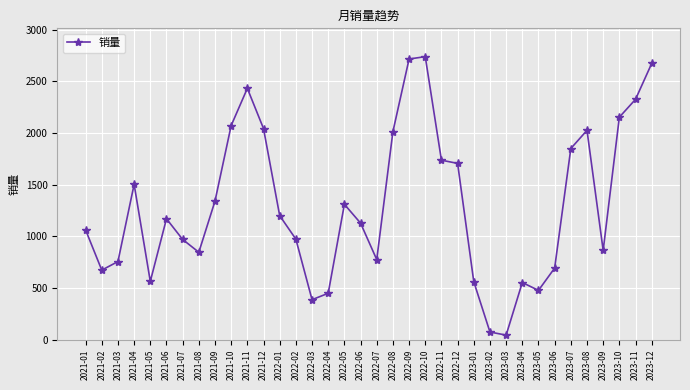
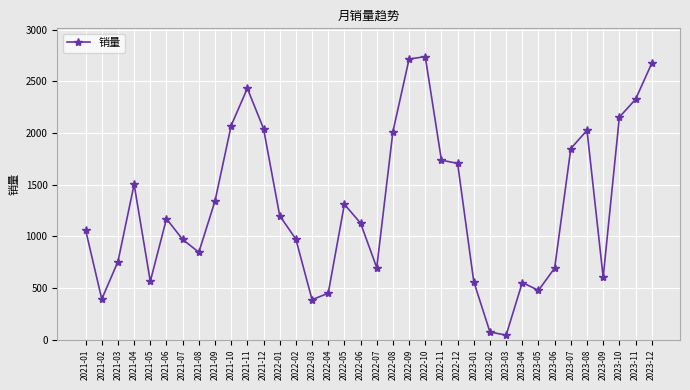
2021-02: 670 -> 390
2022-07: 780 -> 700
2023-09: 870 -> 610
